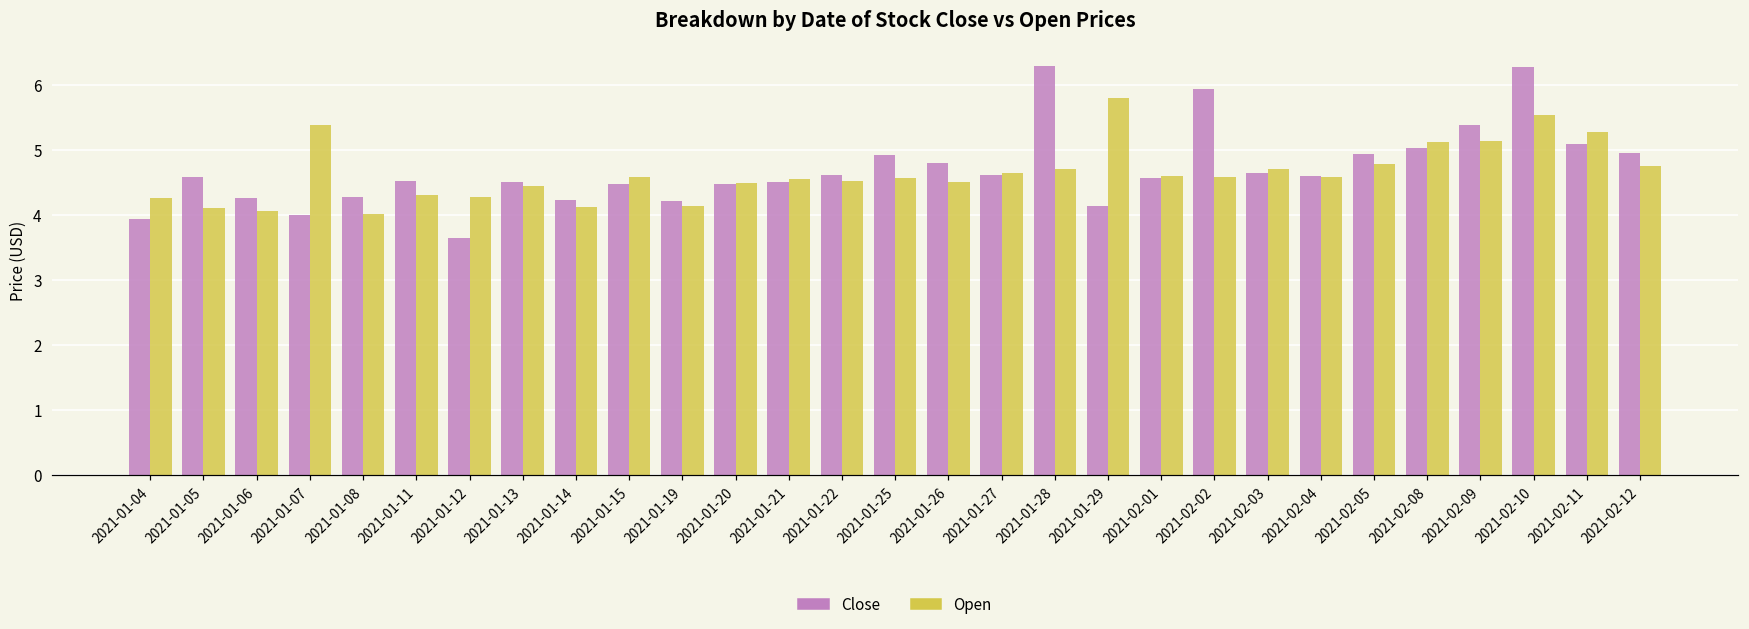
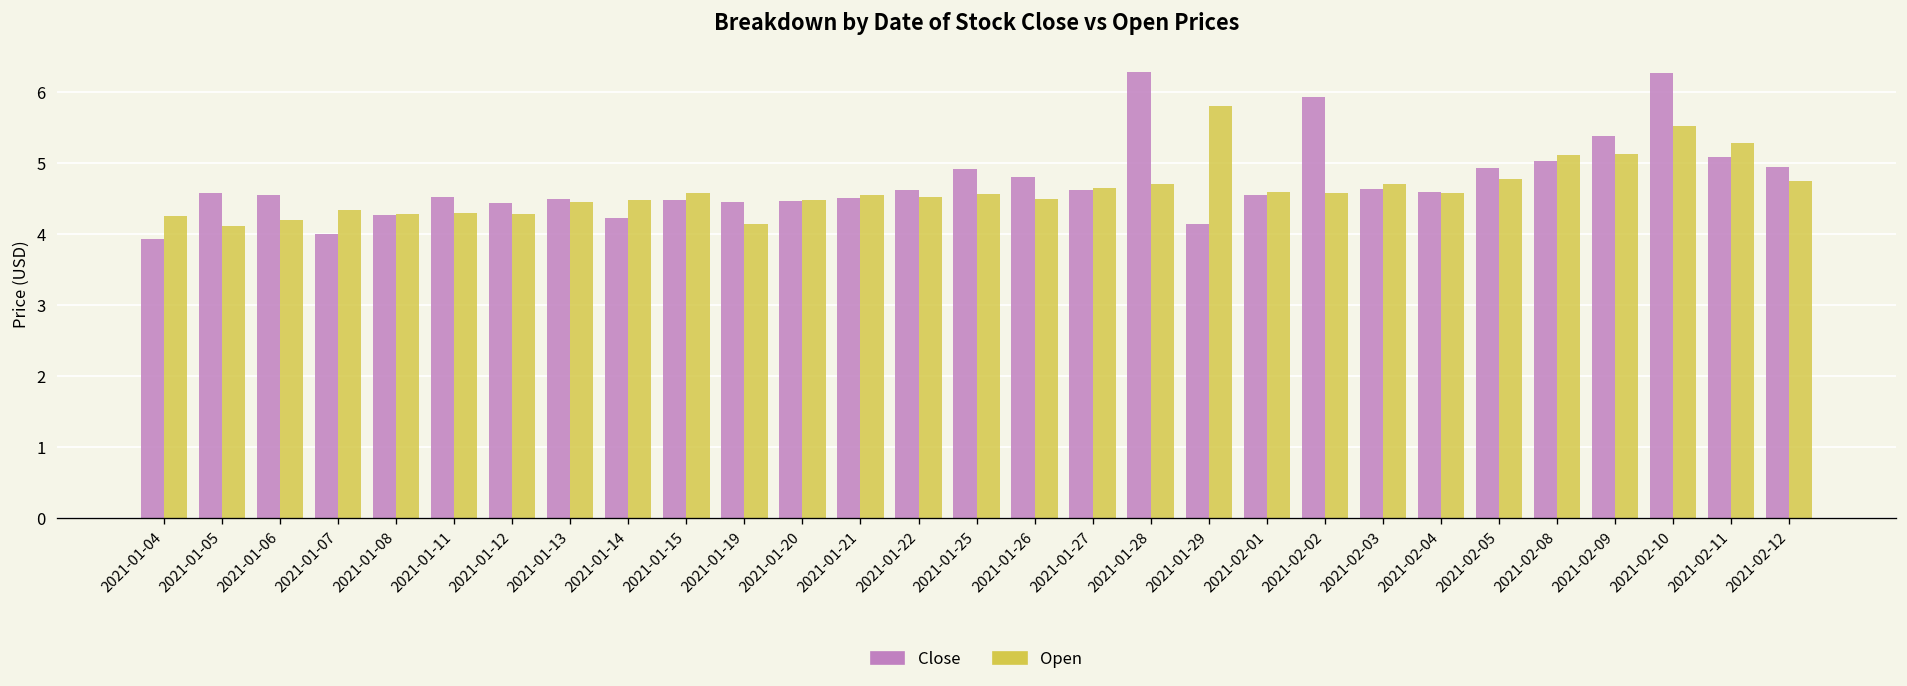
Close, 2021-01-06: 4.3 -> 4.6
Open, 2021-01-06: 4.1 -> 4.2
Open, 2021-01-07: 5.4 -> 4.3
Open, 2021-01-08: 4.0 -> 4.3
Close, 2021-01-12: 3.6 -> 4.4
Open, 2021-01-14: 4.1 -> 4.5
Close, 2021-01-19: 4.2 -> 4.5
